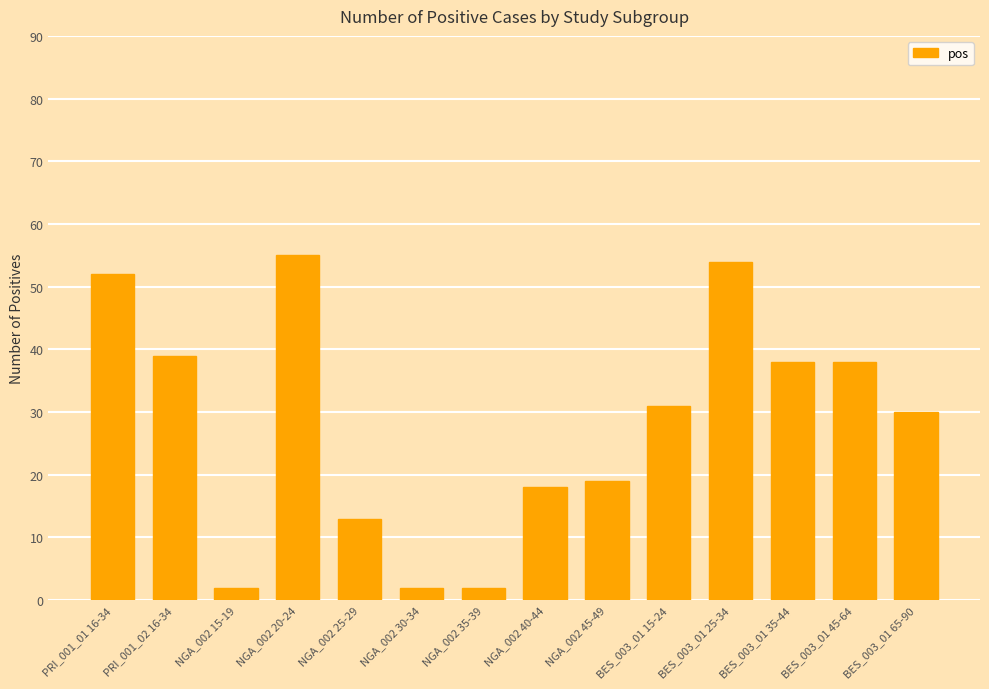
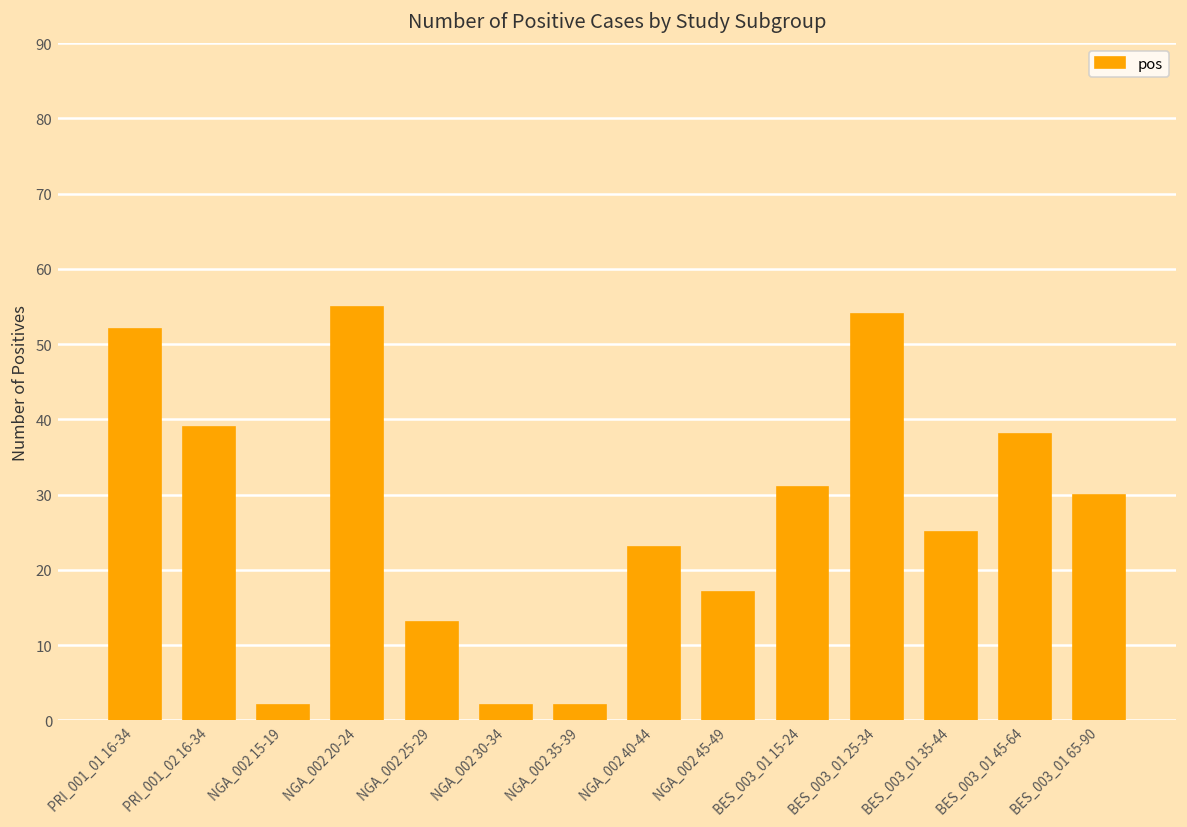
NGA_002 40-44: 18 -> 23
NGA_002 45-49: 19 -> 17
BES_003_01 35-44: 38 -> 25
